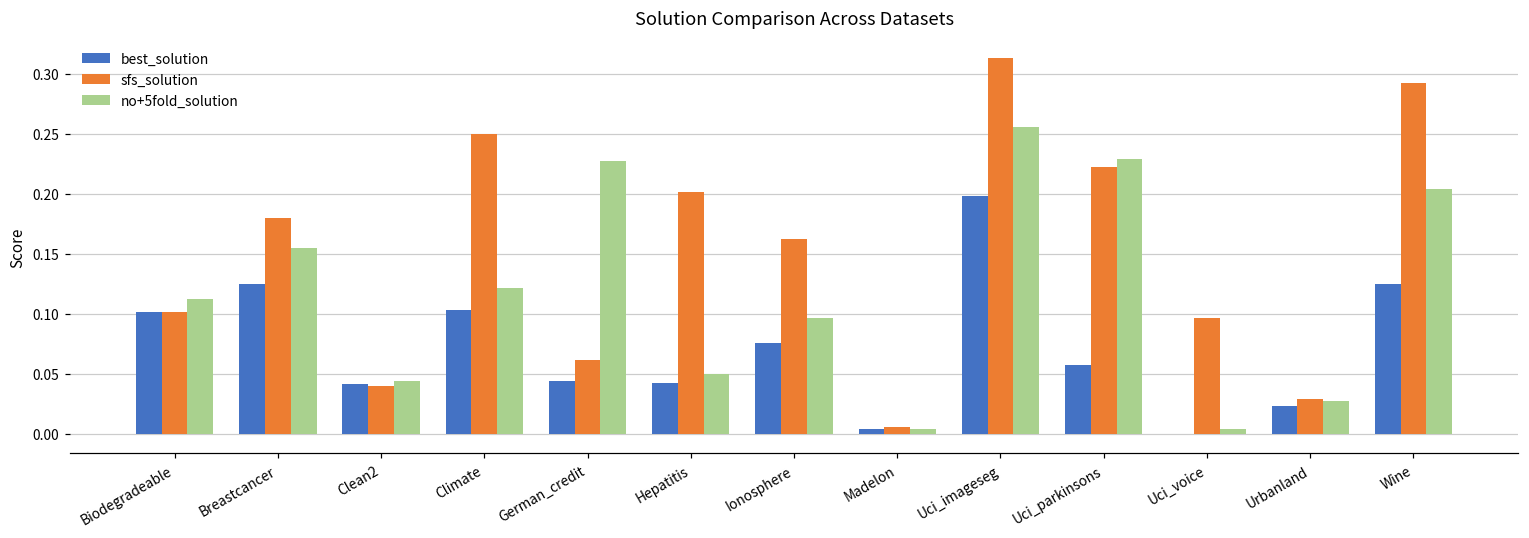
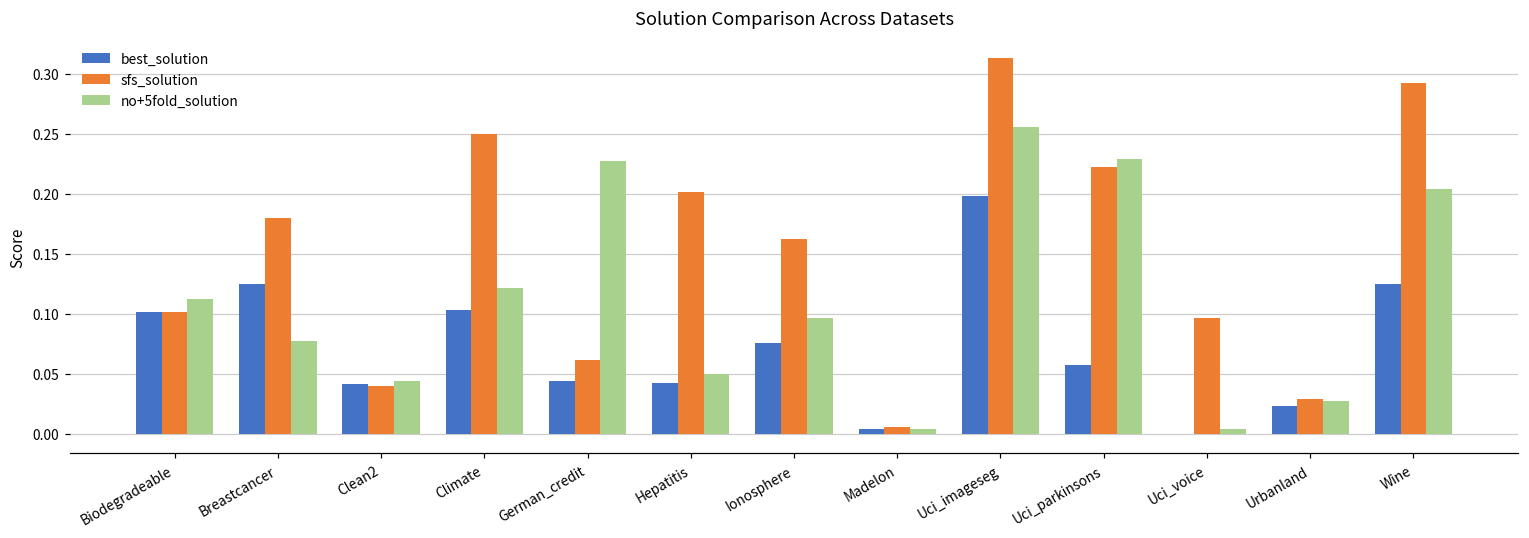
no+5fold_solution, Breastcancer: 0.154 -> 0.077
